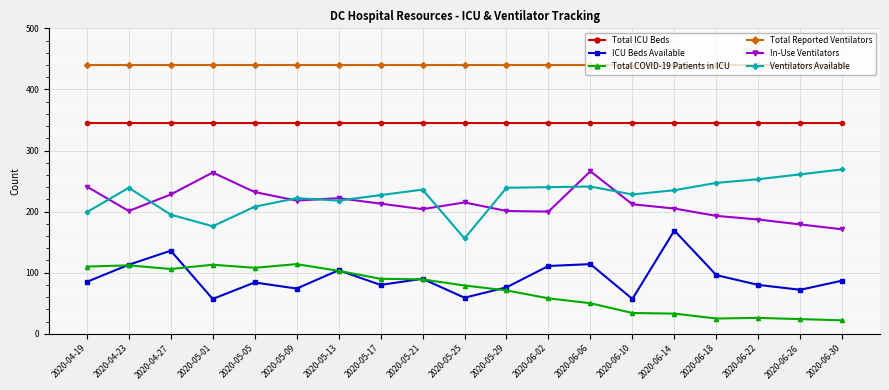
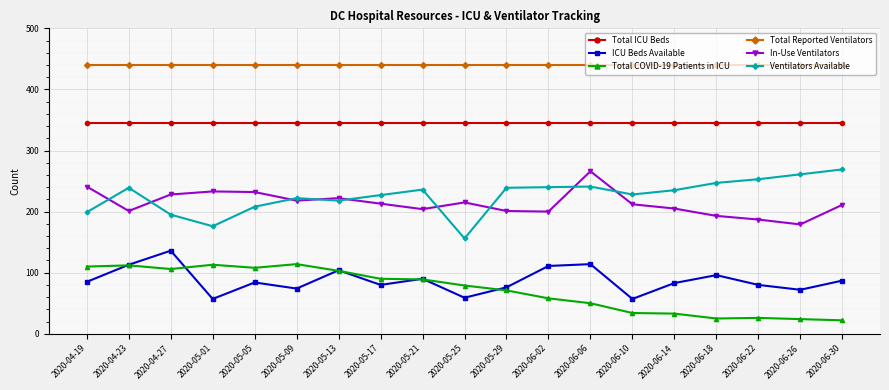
In-Use Ventilators, 2020-05-01: 260 -> 230
ICU Beds Available, 2020-06-14: 170 -> 80
In-Use Ventilators, 2020-06-30: 170 -> 210
